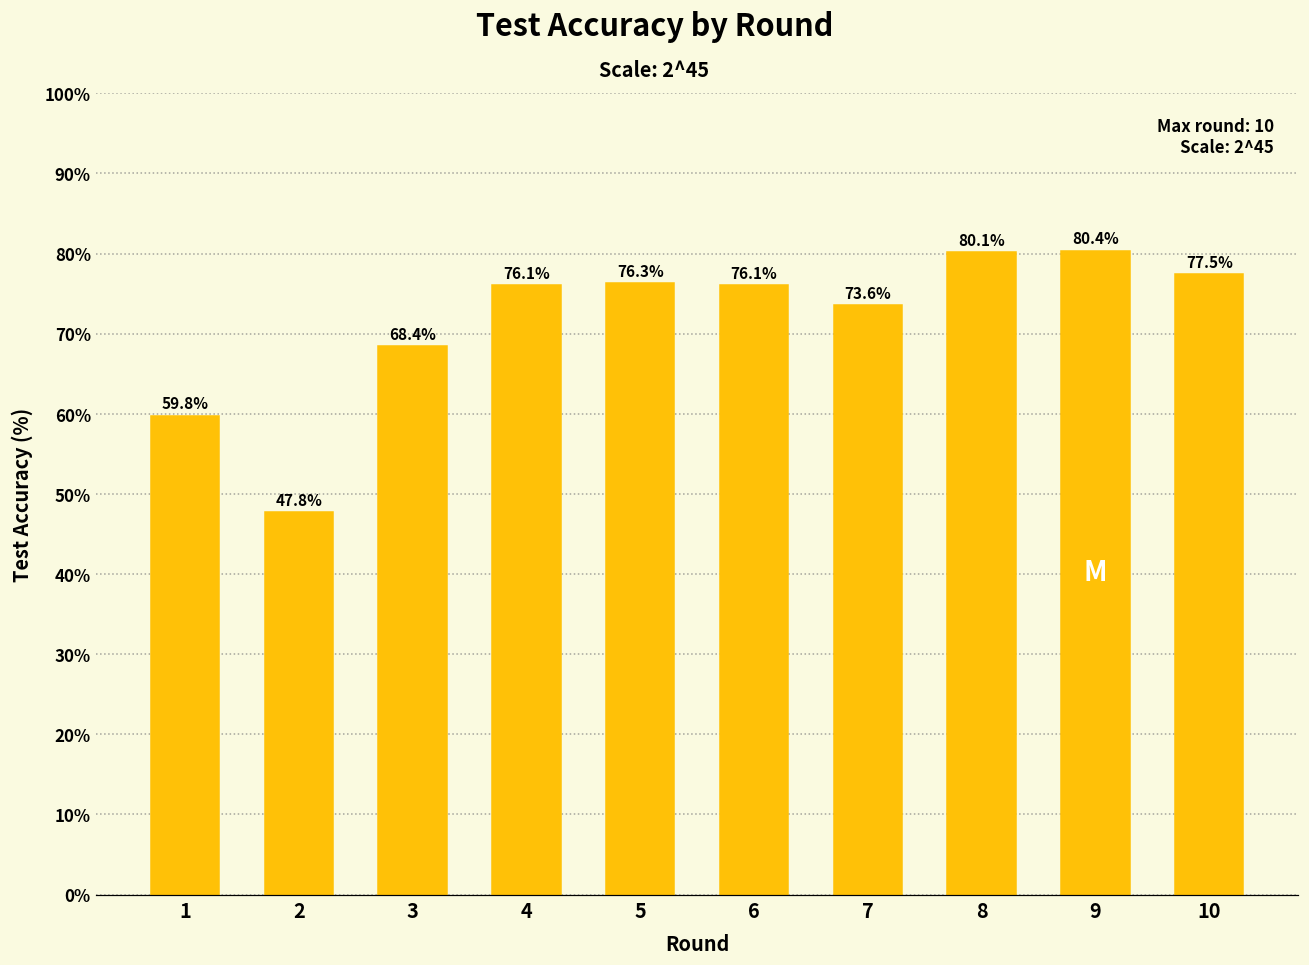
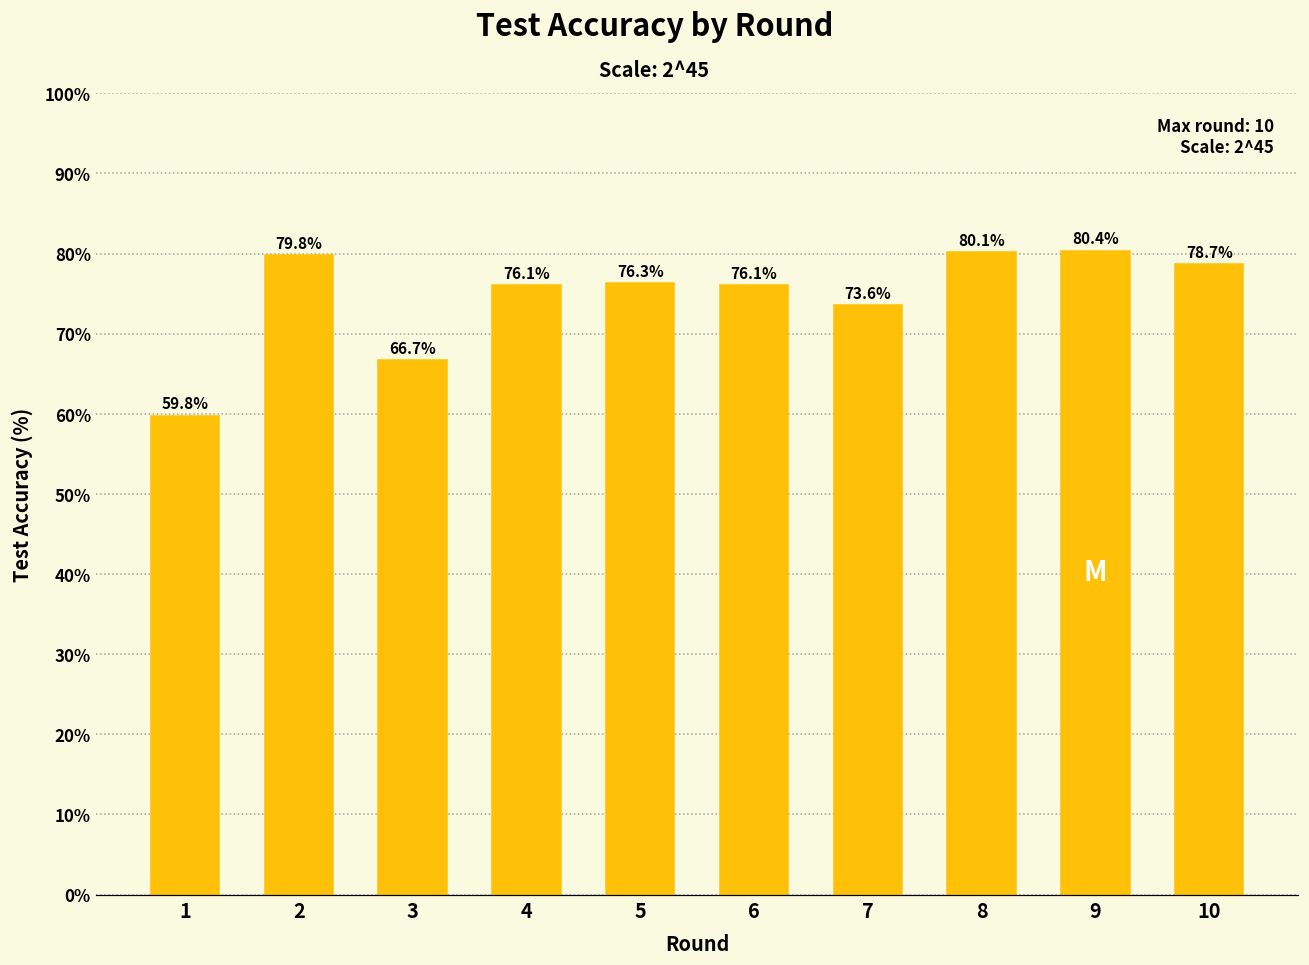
2: 47.8% -> 79.8%
3: 68.4% -> 66.7%
10: 77.5% -> 78.7%
